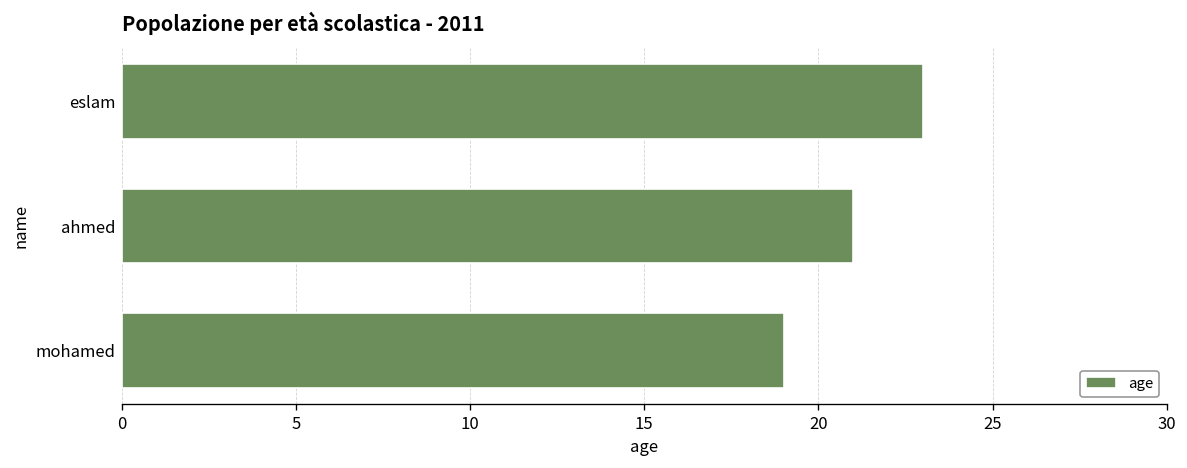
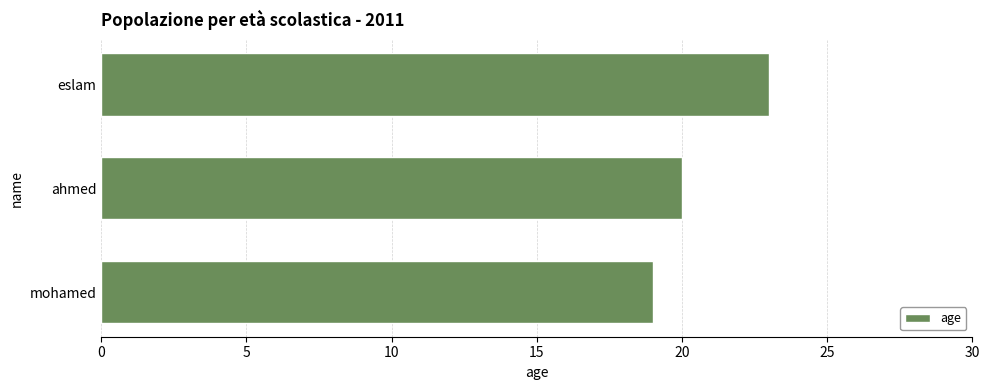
ahmed: 21 -> 20
